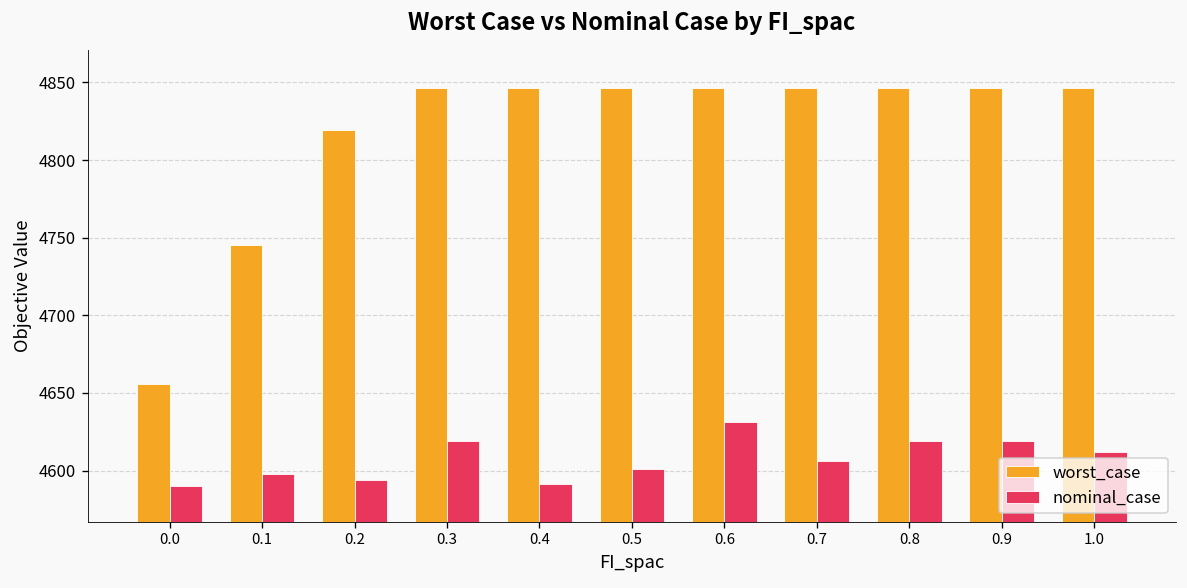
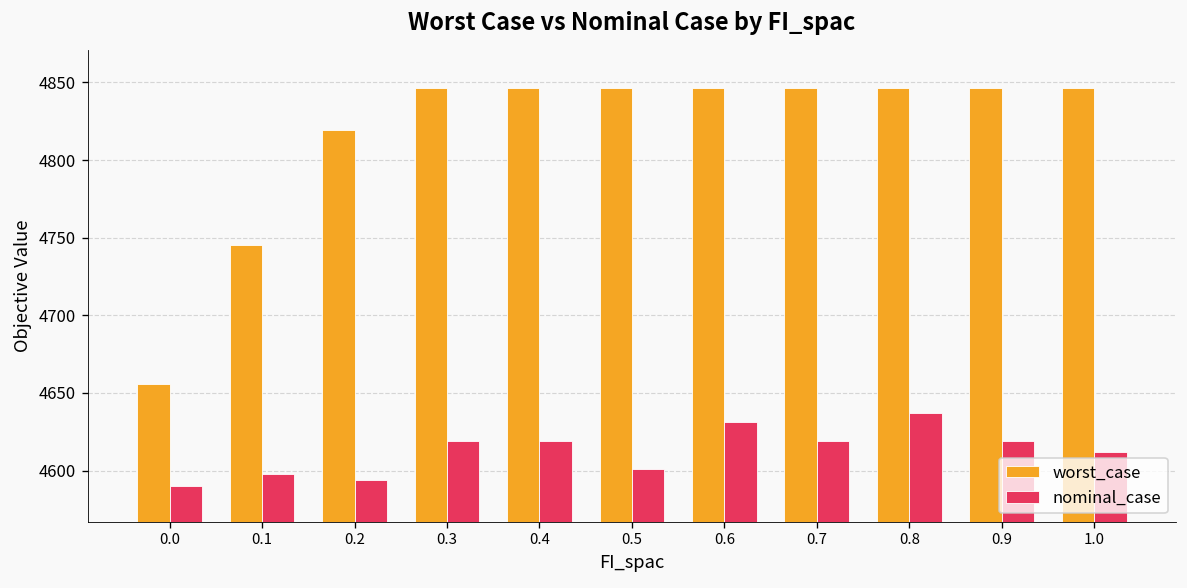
nominal_case, 0.4: 4591 -> 4619
nominal_case, 0.7: 4606 -> 4619
nominal_case, 0.8: 4619 -> 4637
